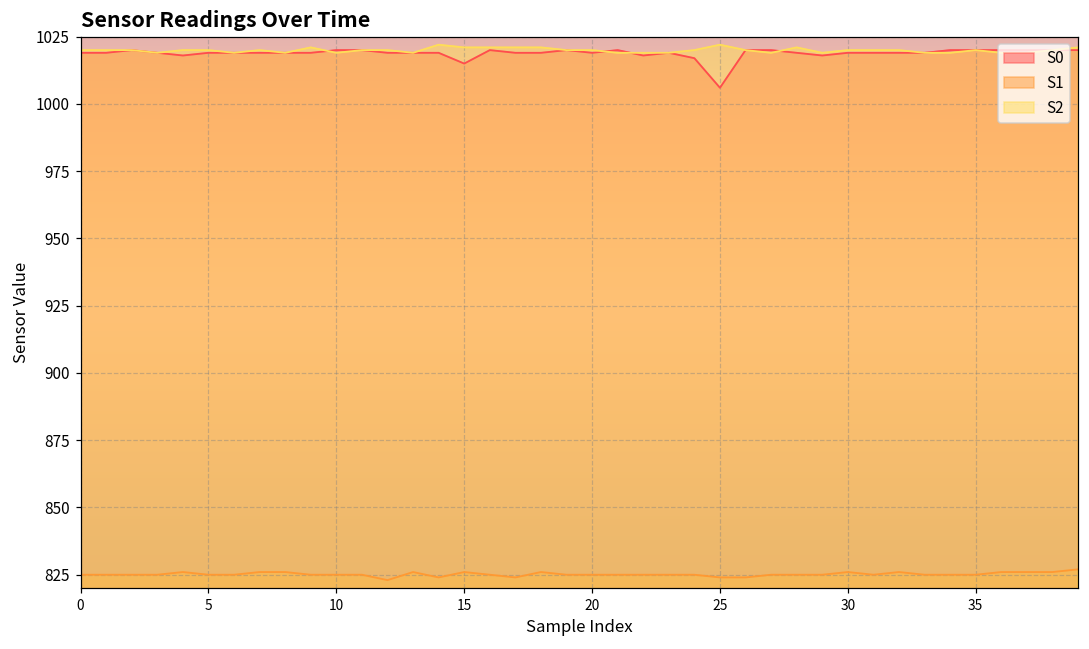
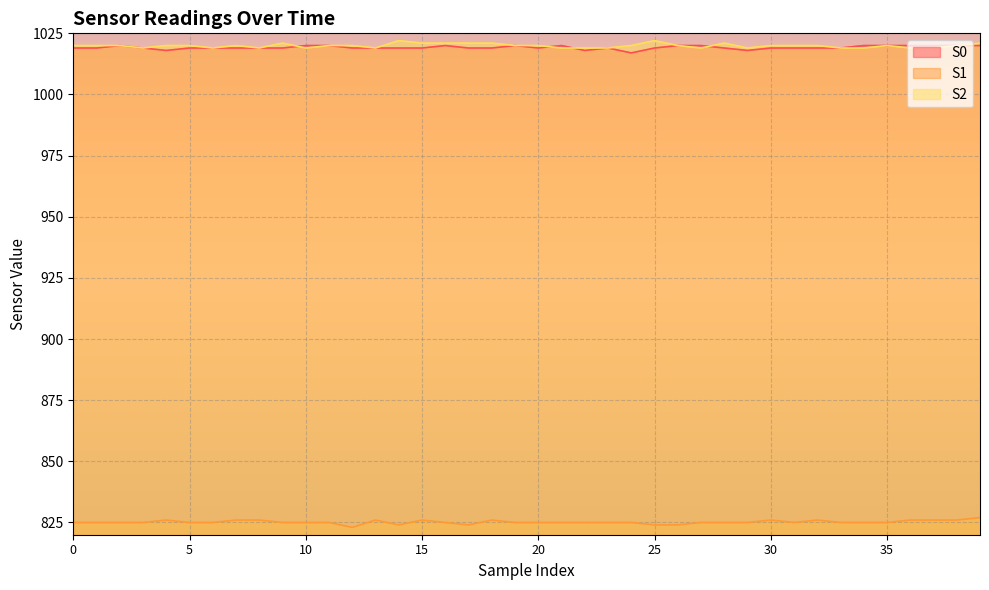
S0, 15: 1015 -> 1019
S0, 25: 1006 -> 1019
